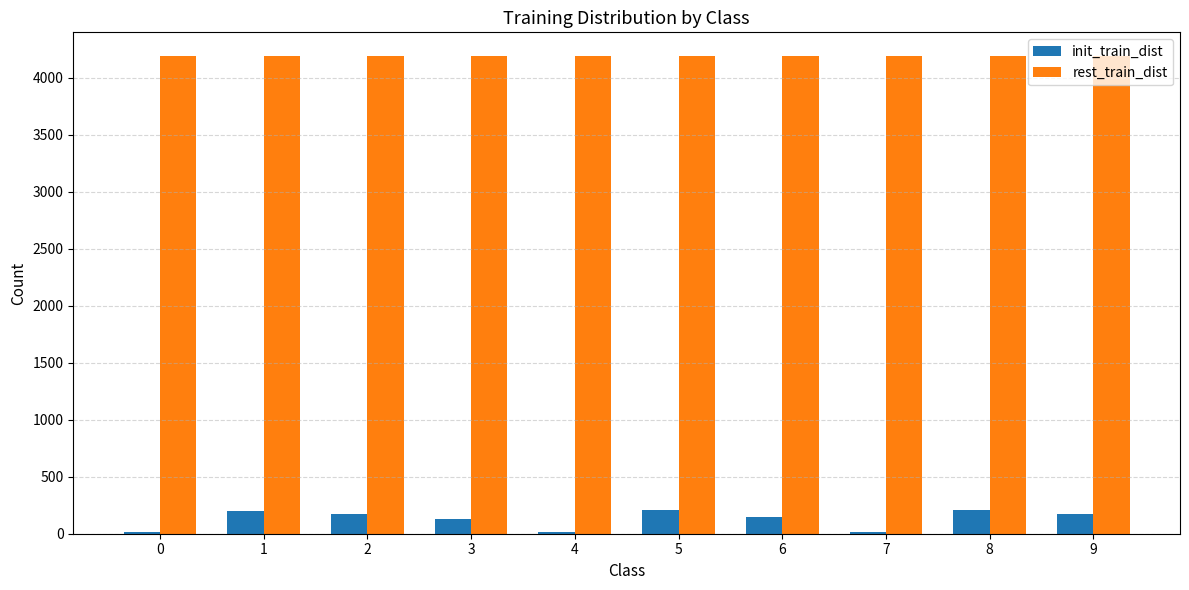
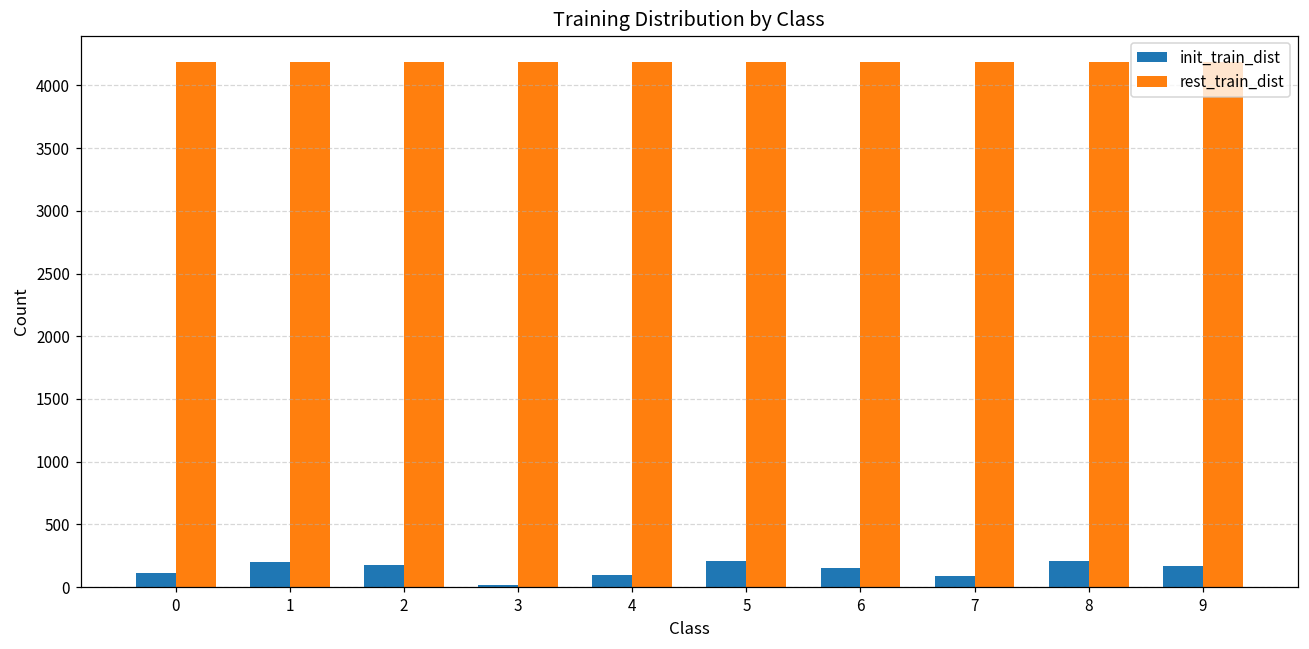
init_train_dist, 0: 10 -> 110
init_train_dist, 3: 130 -> 10
init_train_dist, 4: 10 -> 100
init_train_dist, 7: 10 -> 90
